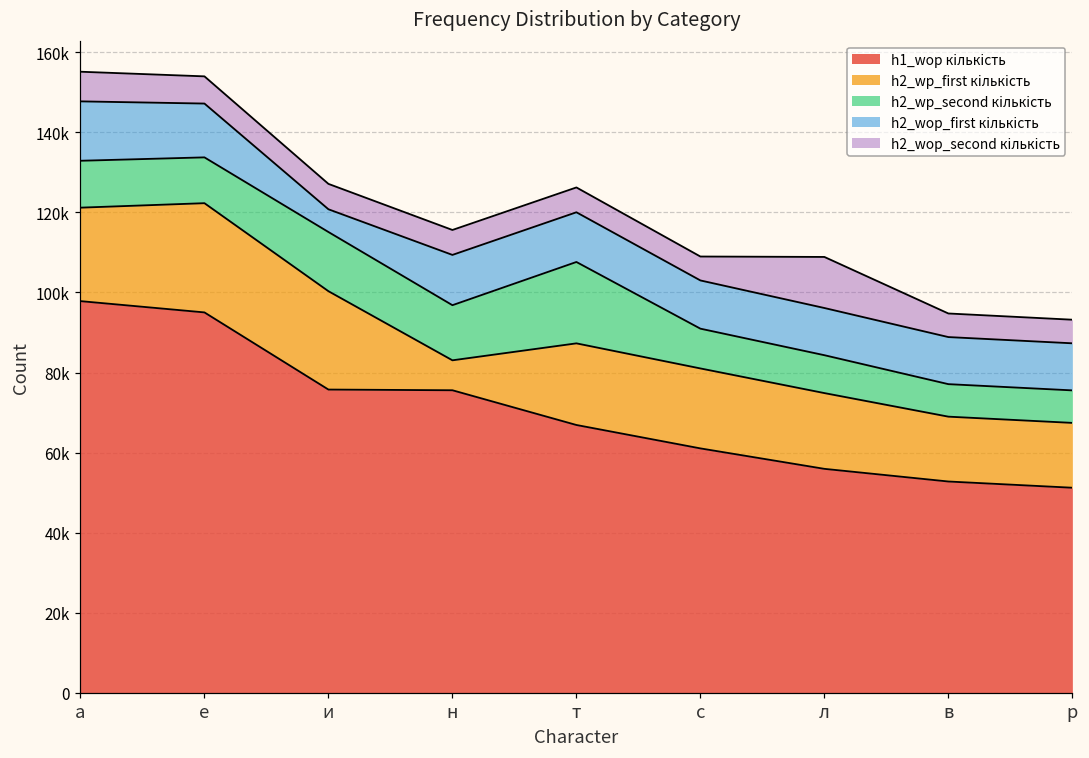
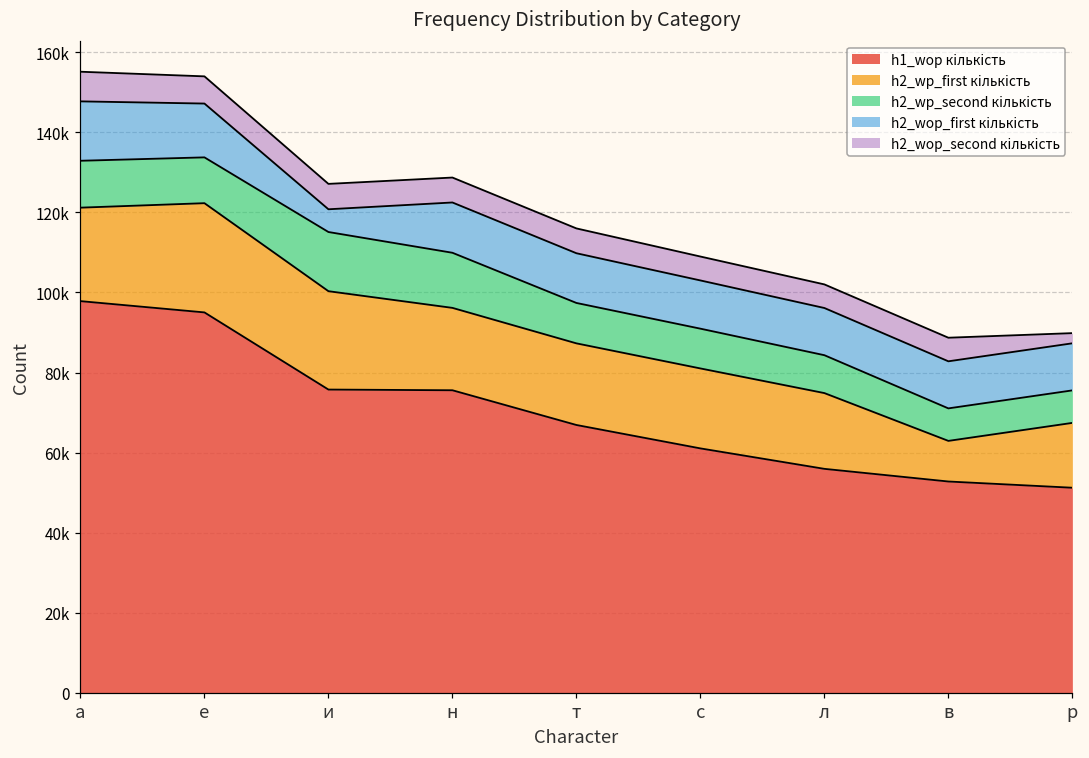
h2_wp_first кількість, н: 7000 -> 21000
h2_wp_second кількість, т: 20000 -> 10000
h2_wop_second кількість, л: 13000 -> 6000
h2_wp_first кількість, в: 16000 -> 10000
h2_wop_second кількість, р: 6000 -> 3000
